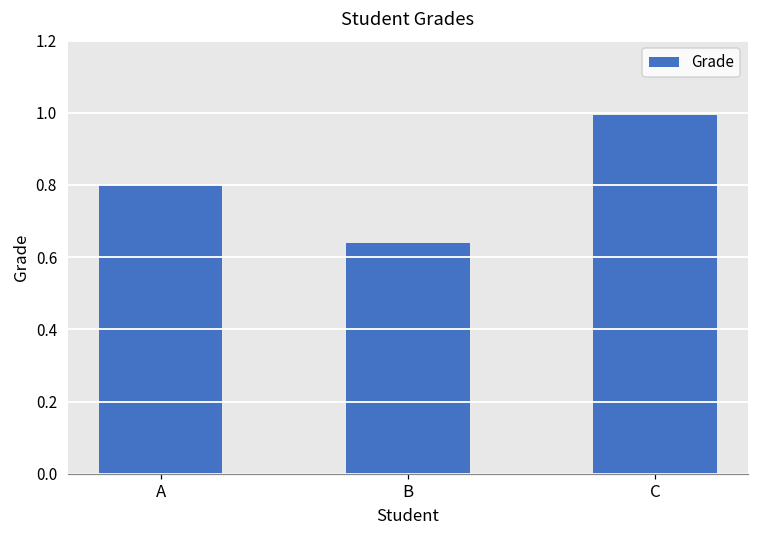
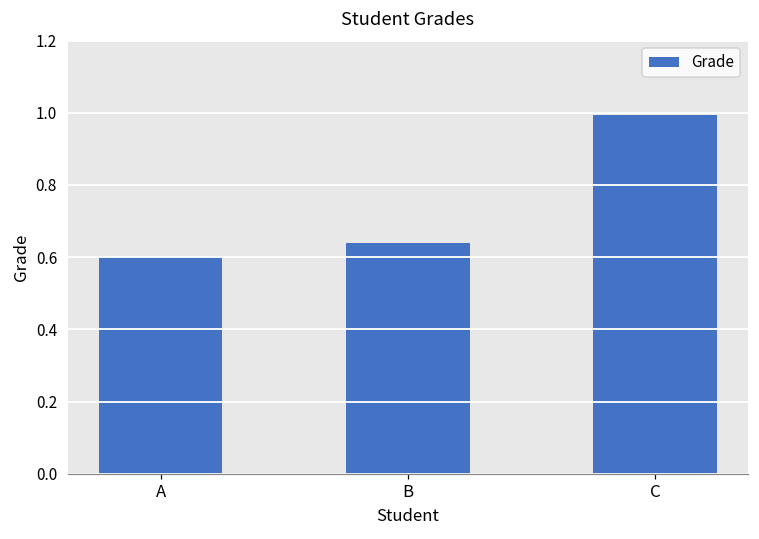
A: 0.8 -> 0.6
